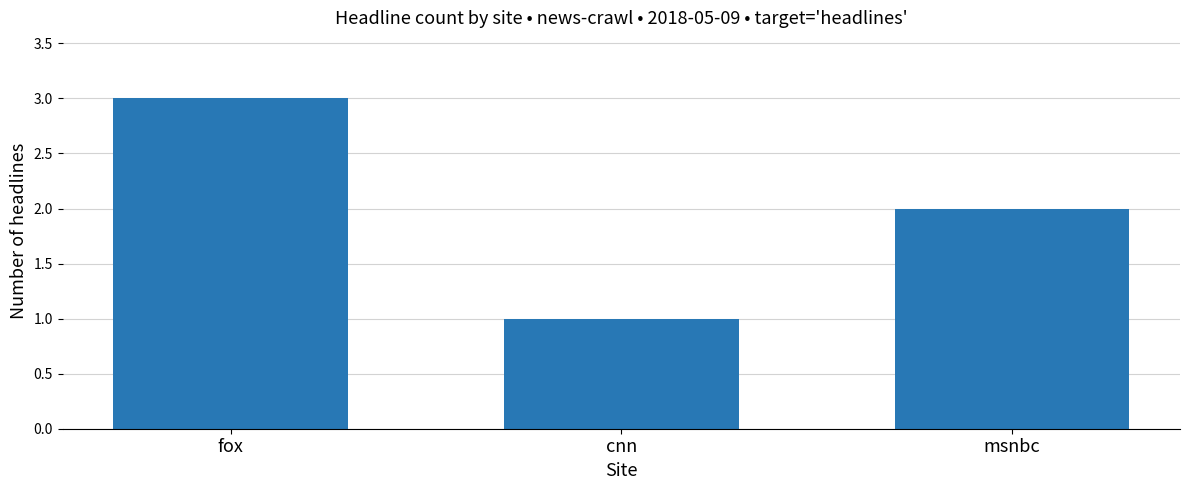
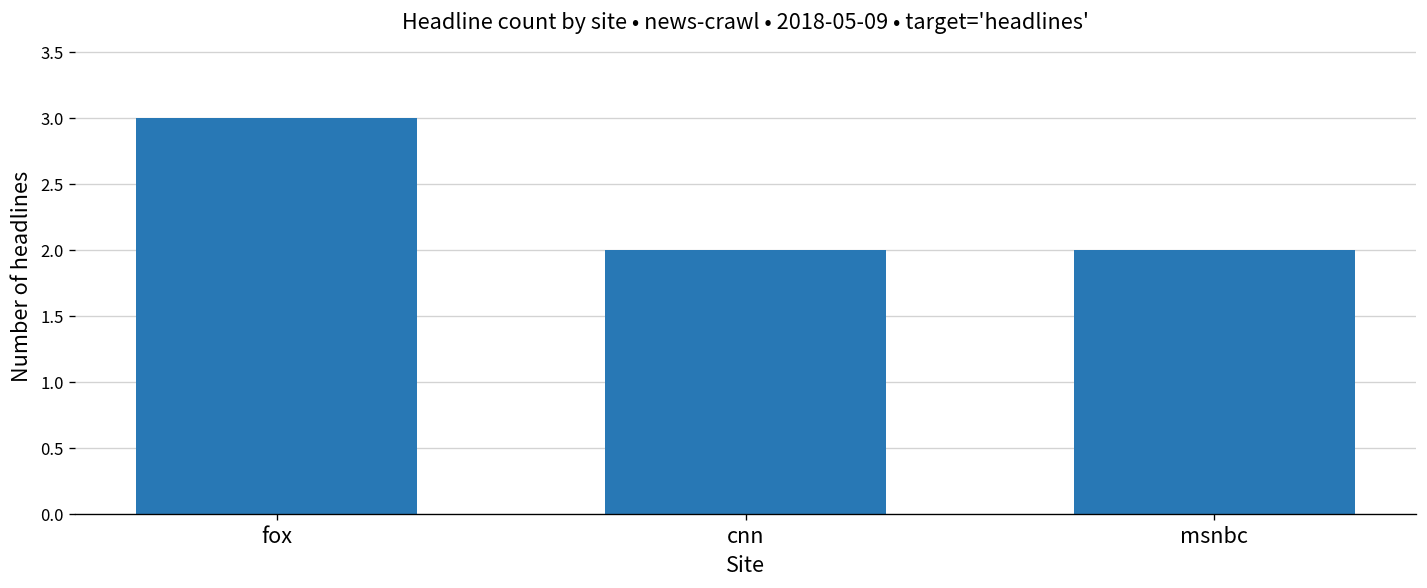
cnn: 1 -> 2
